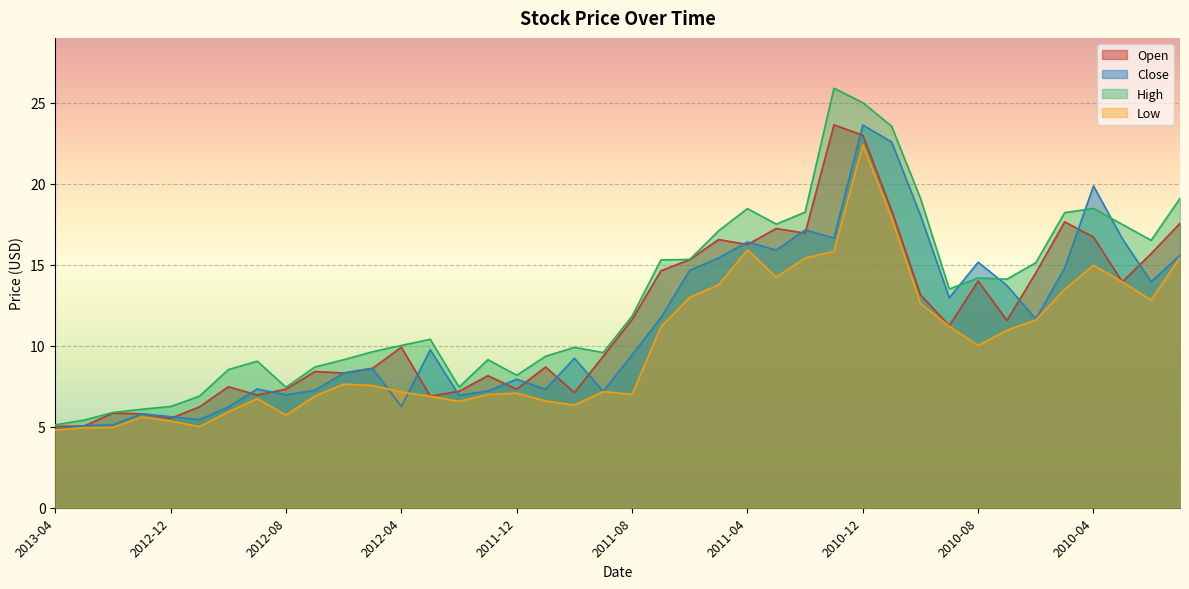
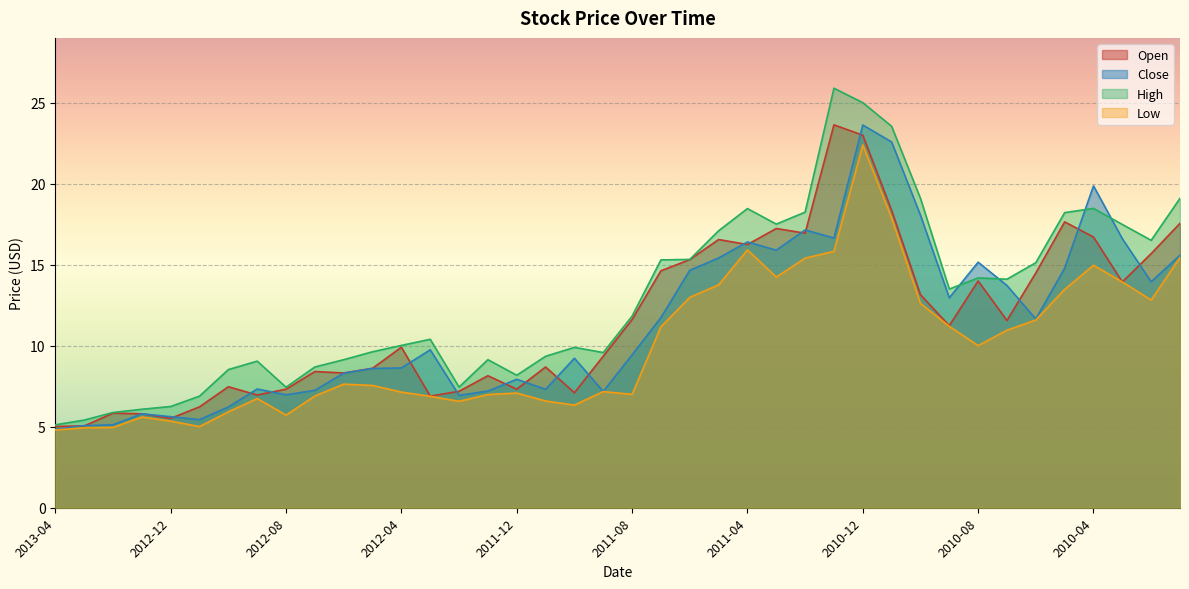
Close, 2012-04: 6.3 -> 8.6
